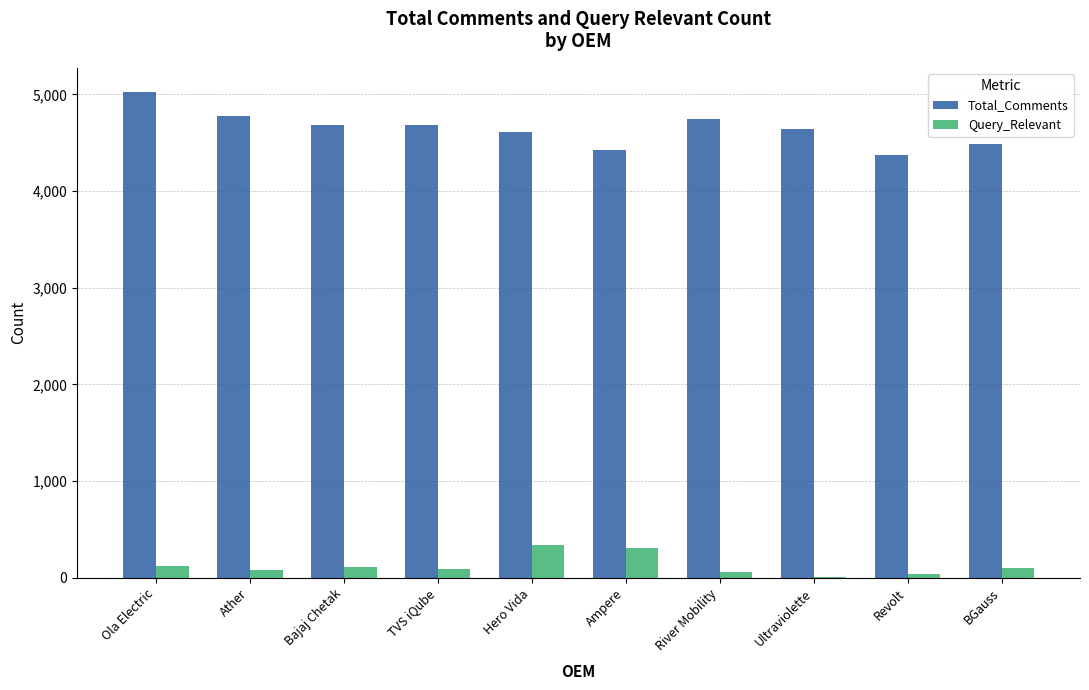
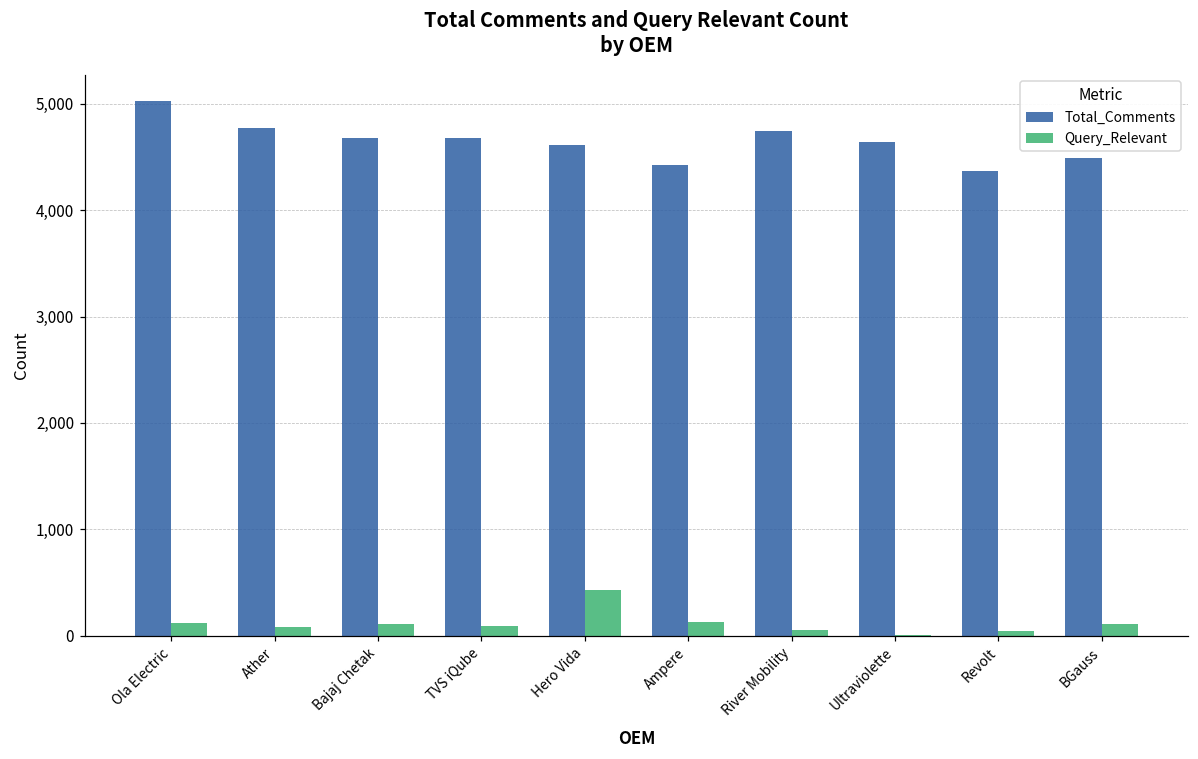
Query_Relevant, Hero Vida: 300 -> 400
Query_Relevant, Ampere: 300 -> 100
